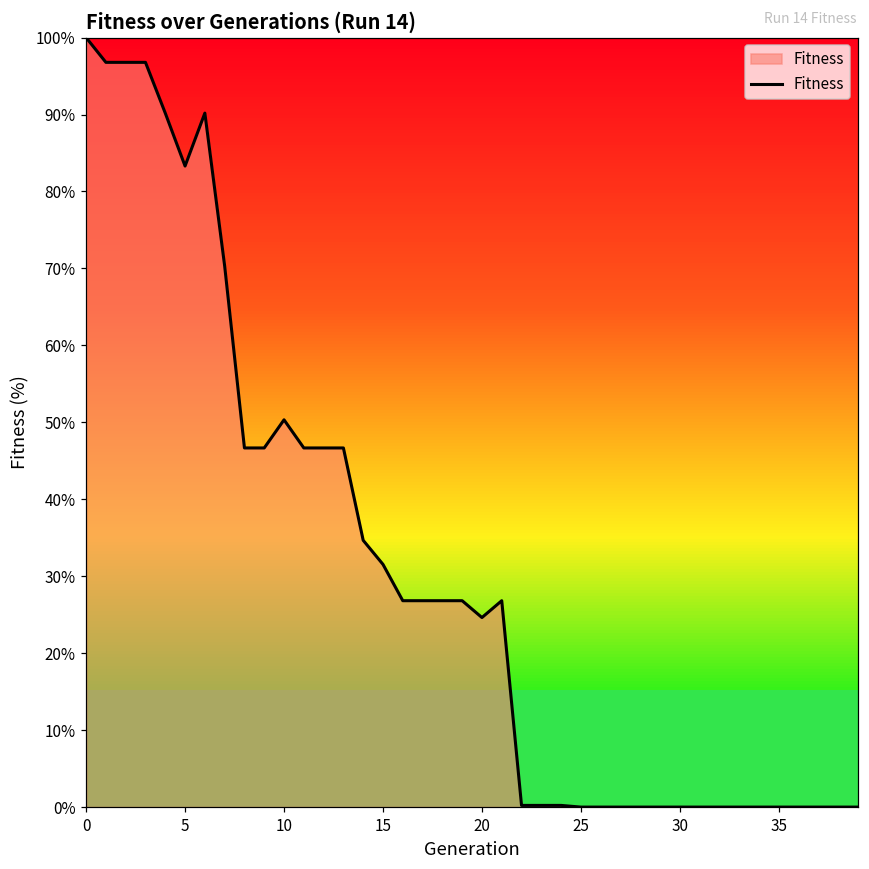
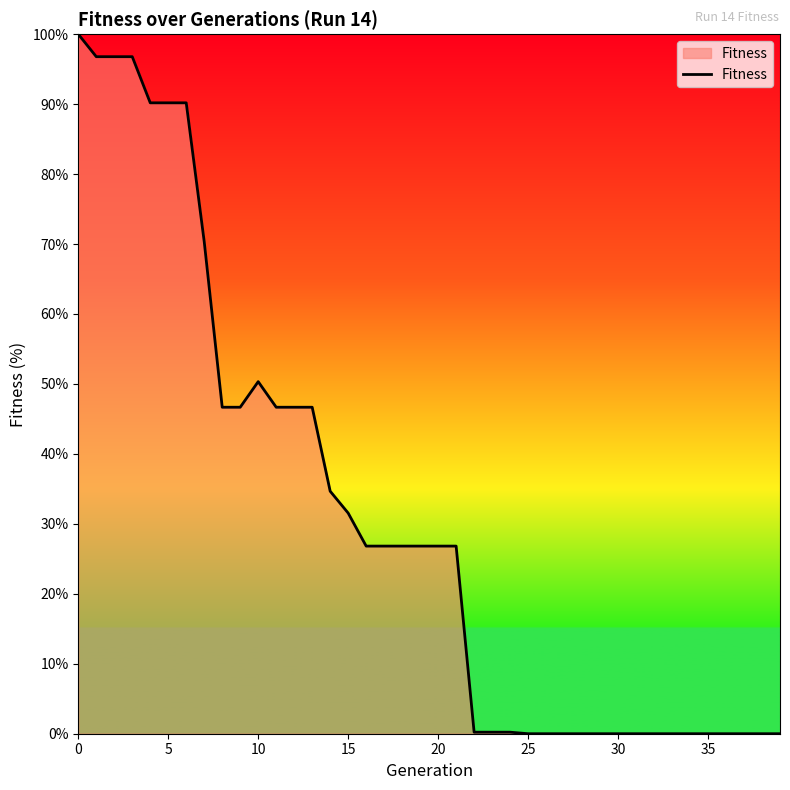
5: 83% -> 90%
20: 25% -> 27%
